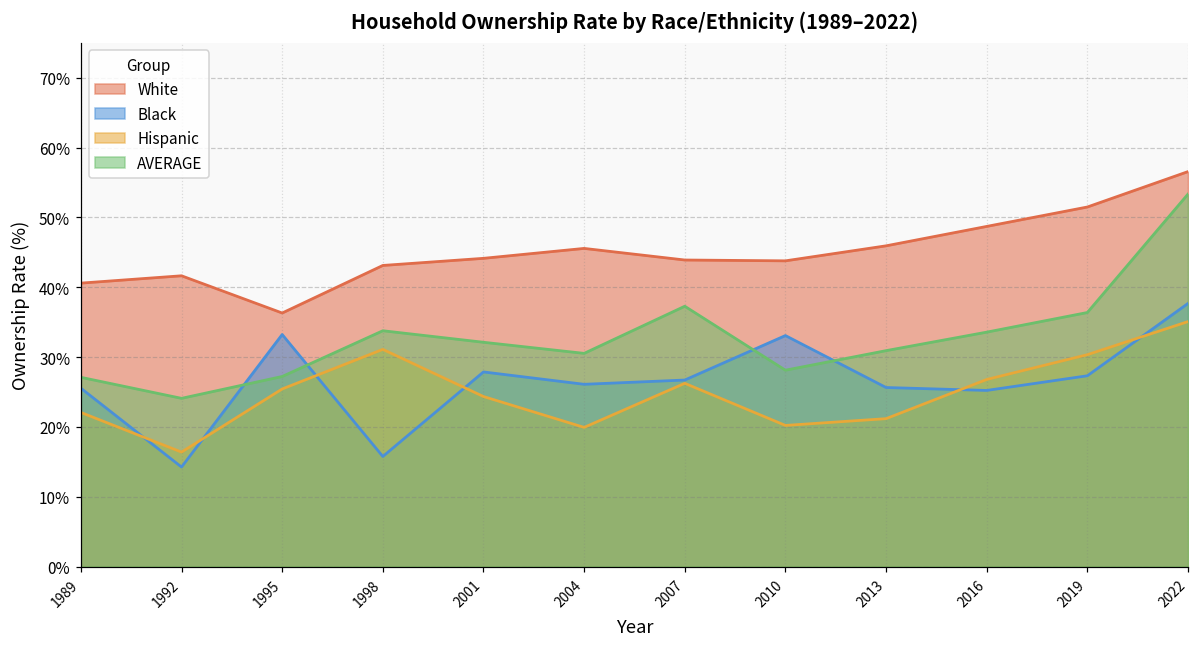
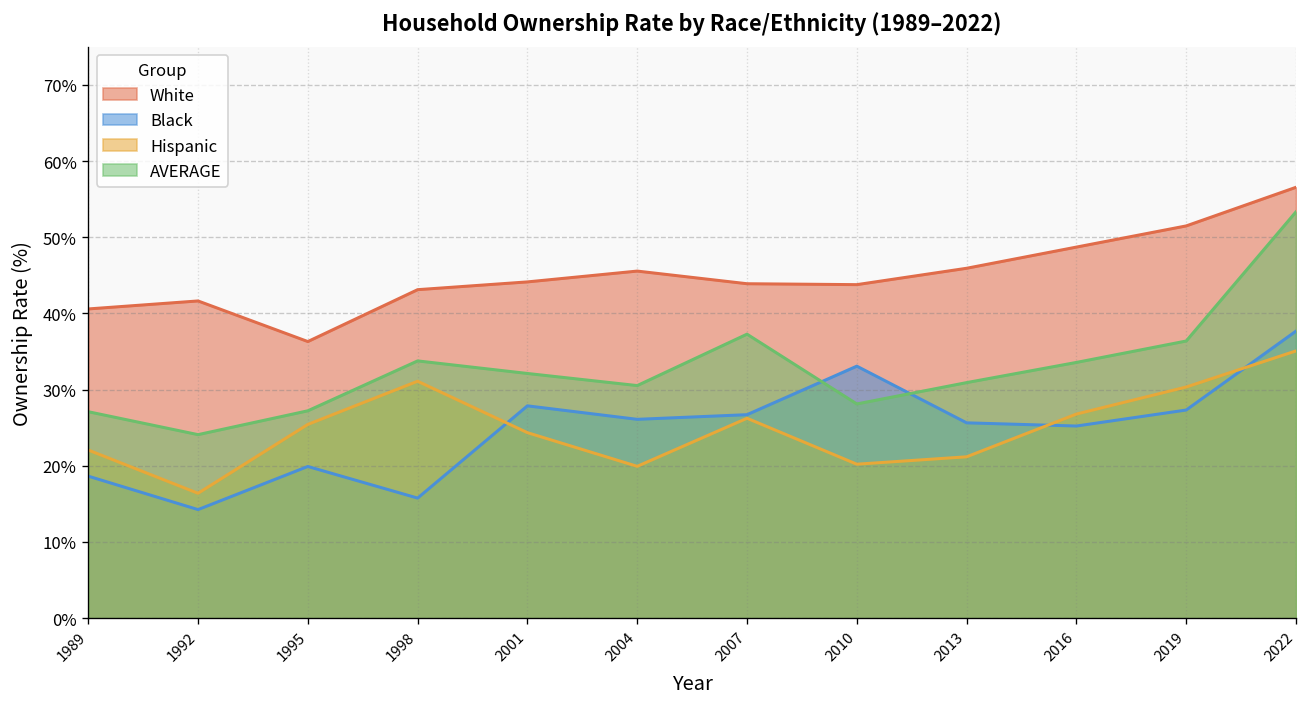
Black, 1989: 26% -> 19%
Black, 1995: 33% -> 20%
